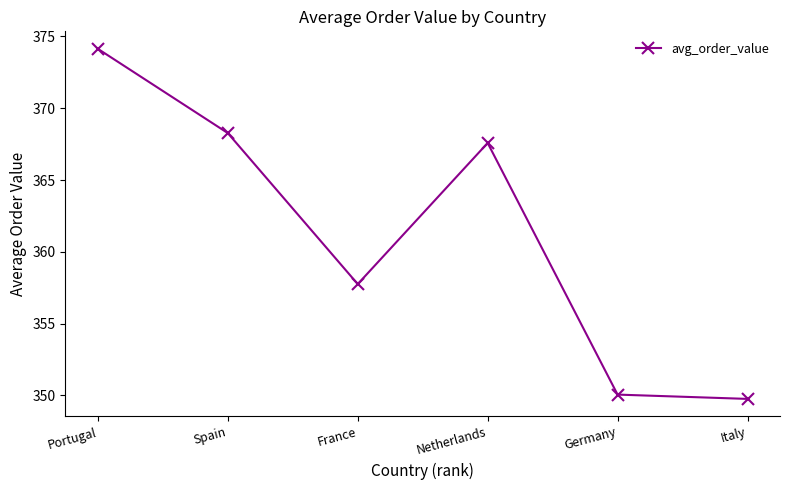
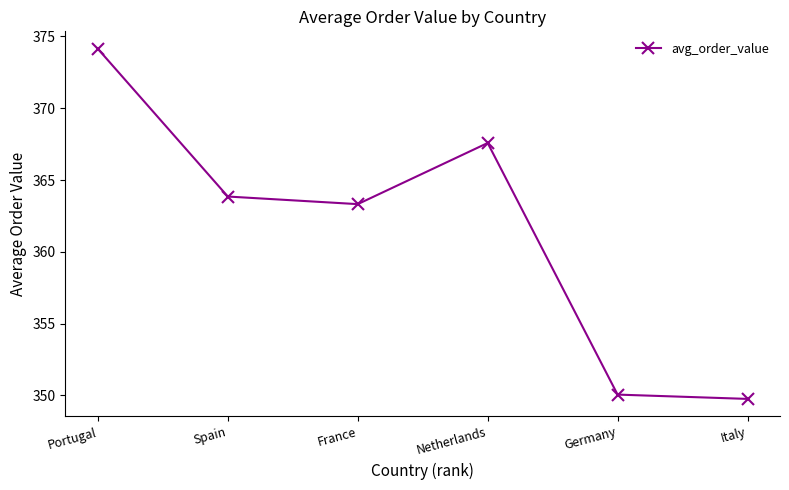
Spain: 368.3 -> 363.9
France: 357.8 -> 363.3
